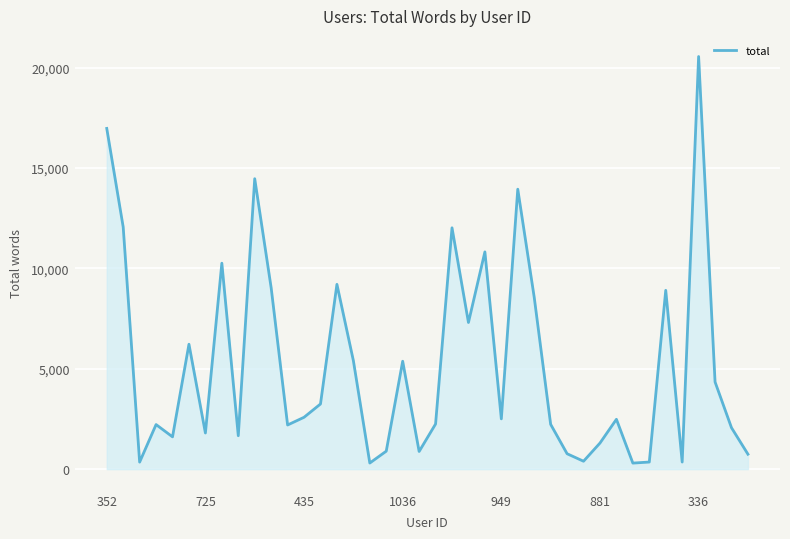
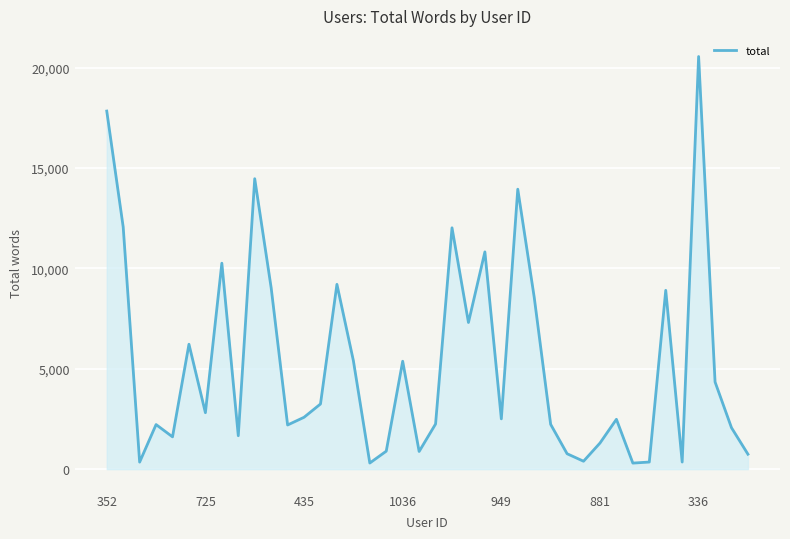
352: 17,000 -> 17,800
725: 1,800 -> 2,800
